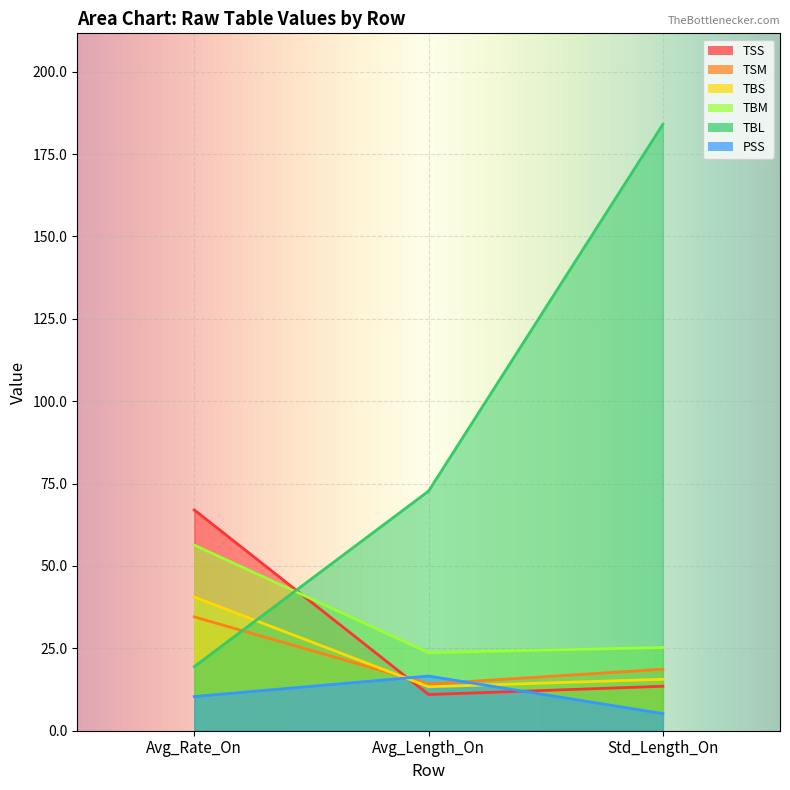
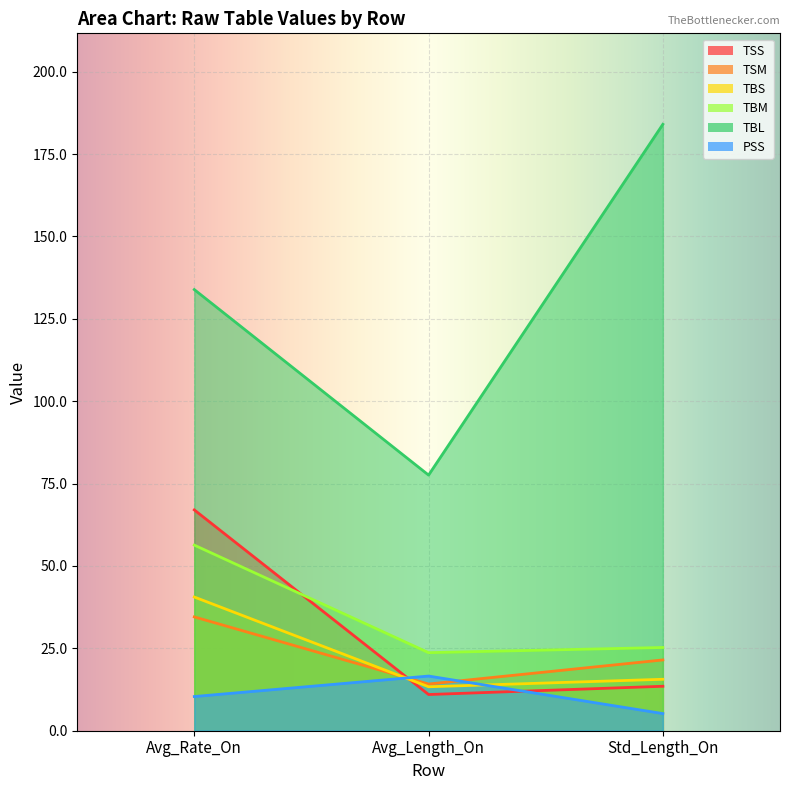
TBL, Avg_Rate_On: 19 -> 134
TBL, Avg_Length_On: 73 -> 78
TSM, Std_Length_On: 19 -> 21
